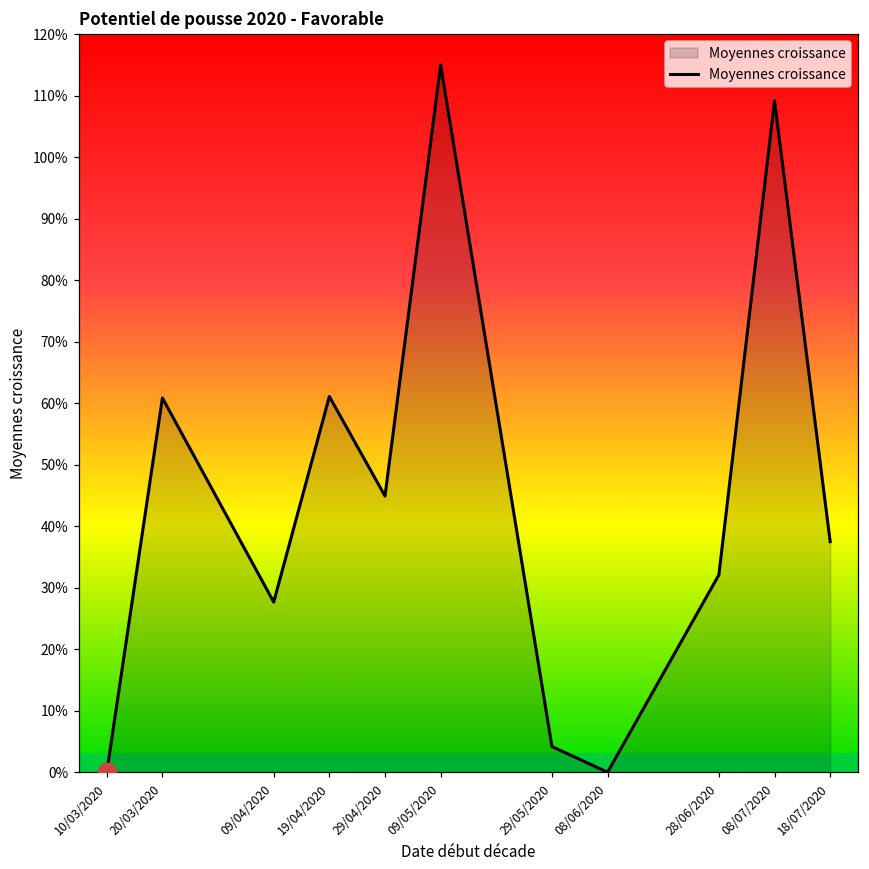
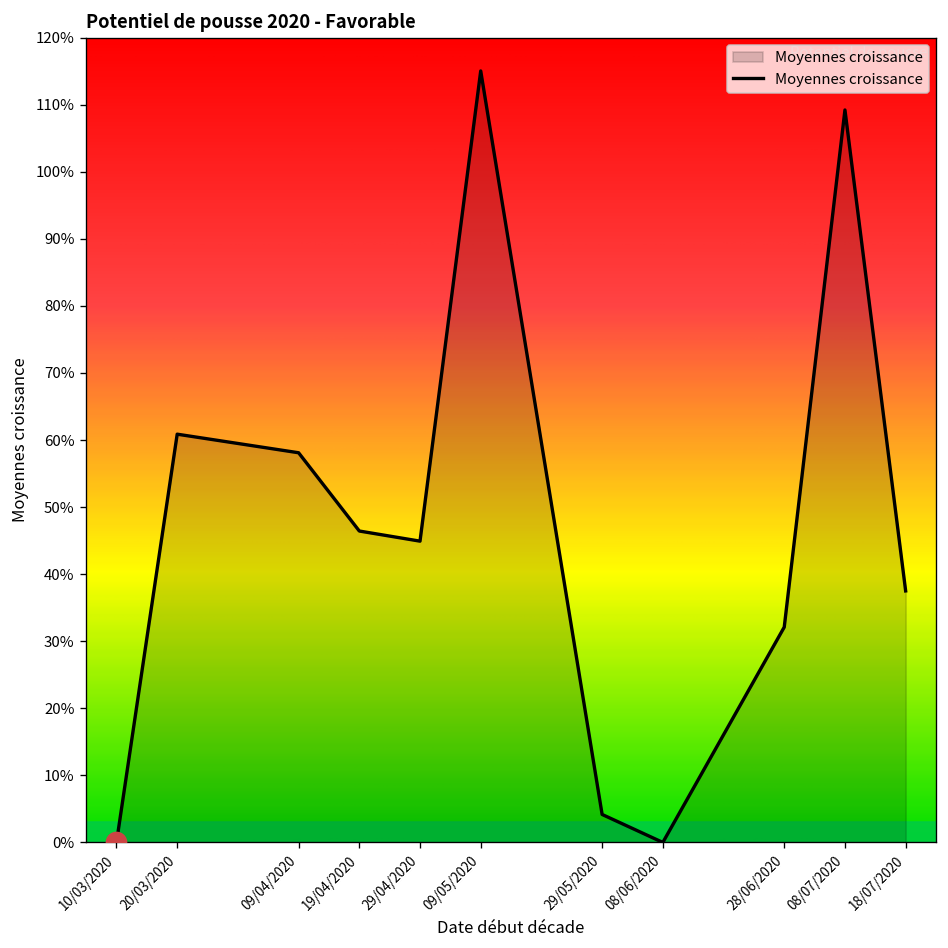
Moyennes croissance, 09/04/2020: 28% -> 58%
Moyennes croissance, 19/04/2020: 61% -> 46%
